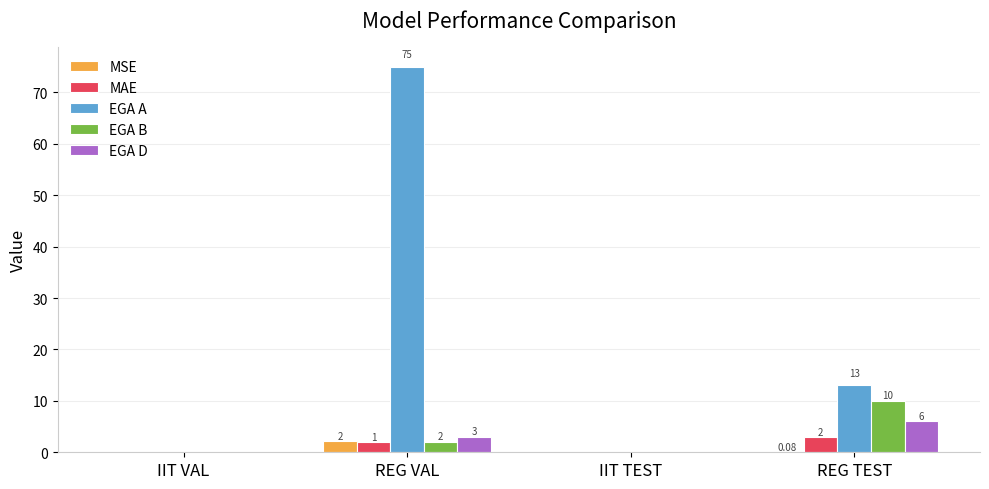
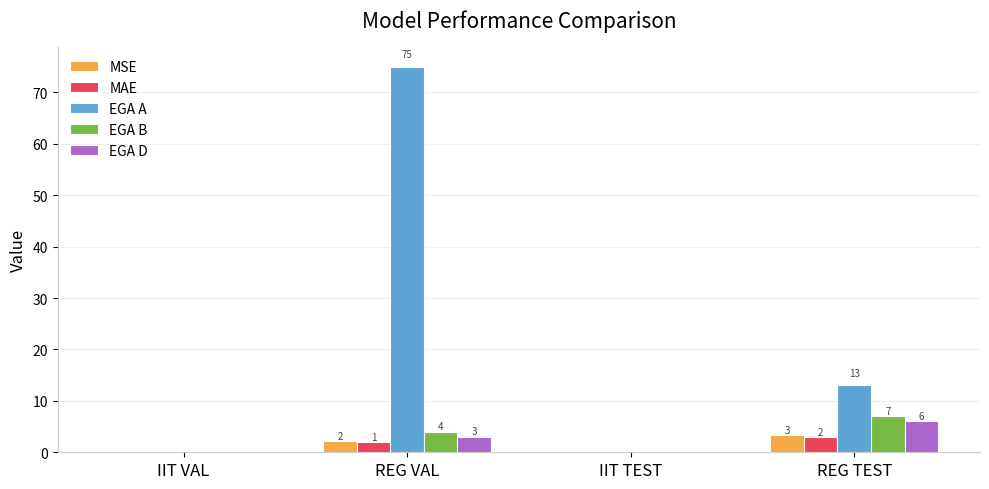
EGA B, REG VAL: 2 -> 4
MSE, REG TEST: 0.08 -> 3
EGA B, REG TEST: 10 -> 7
